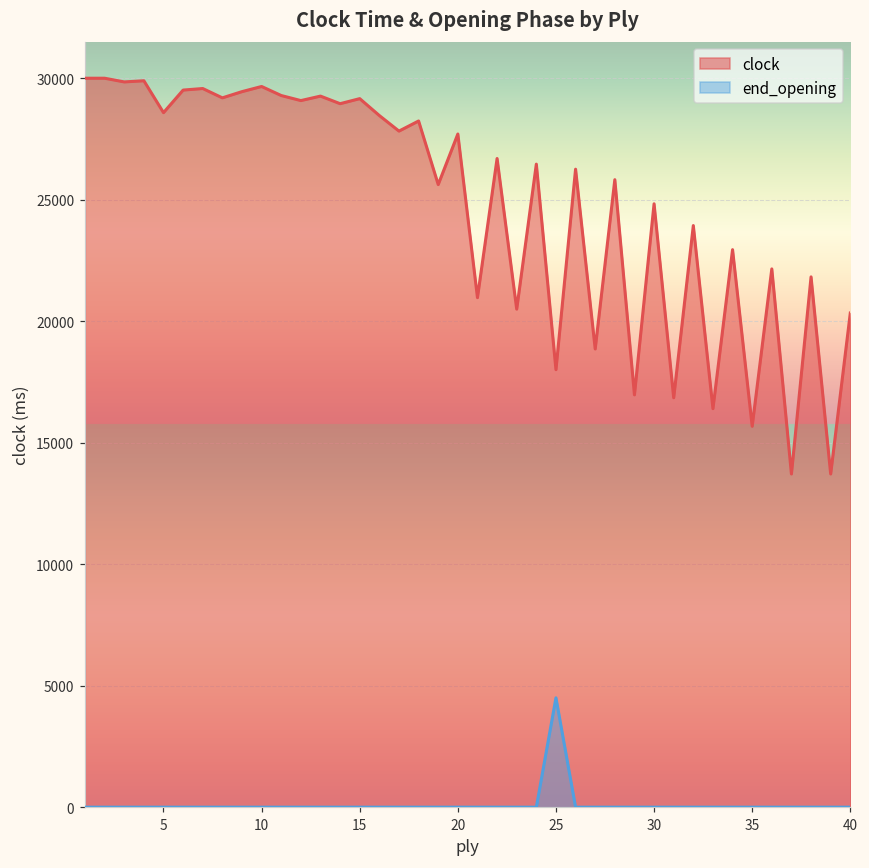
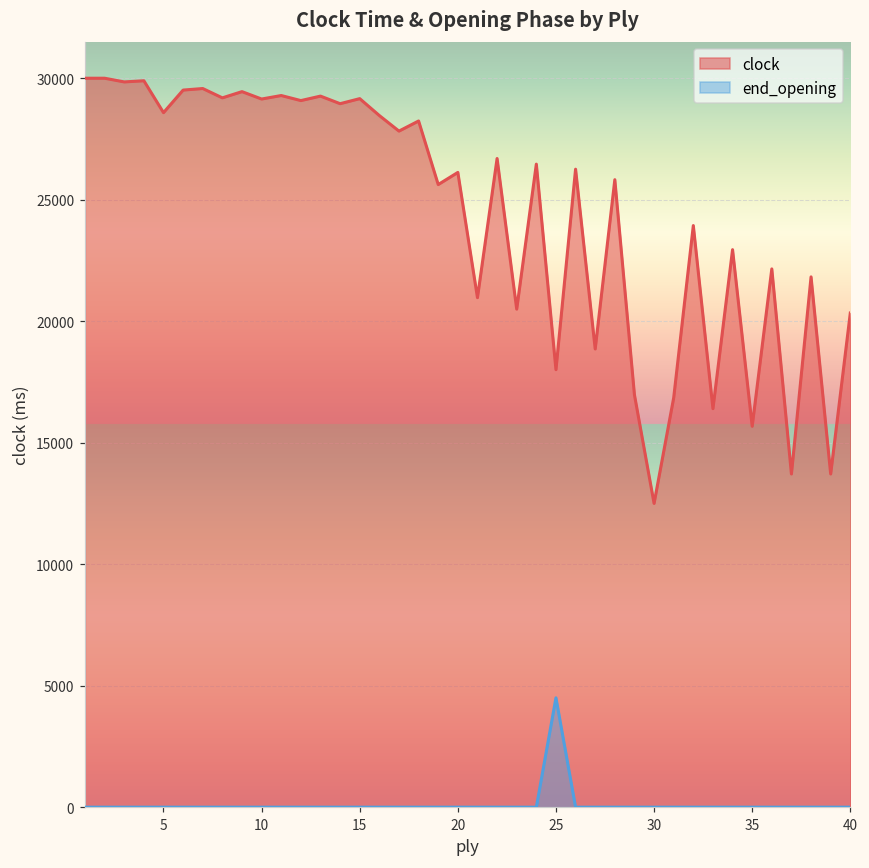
clock, 10: 29700 -> 29100
clock, 20: 27700 -> 26100
clock, 30: 24800 -> 12500
